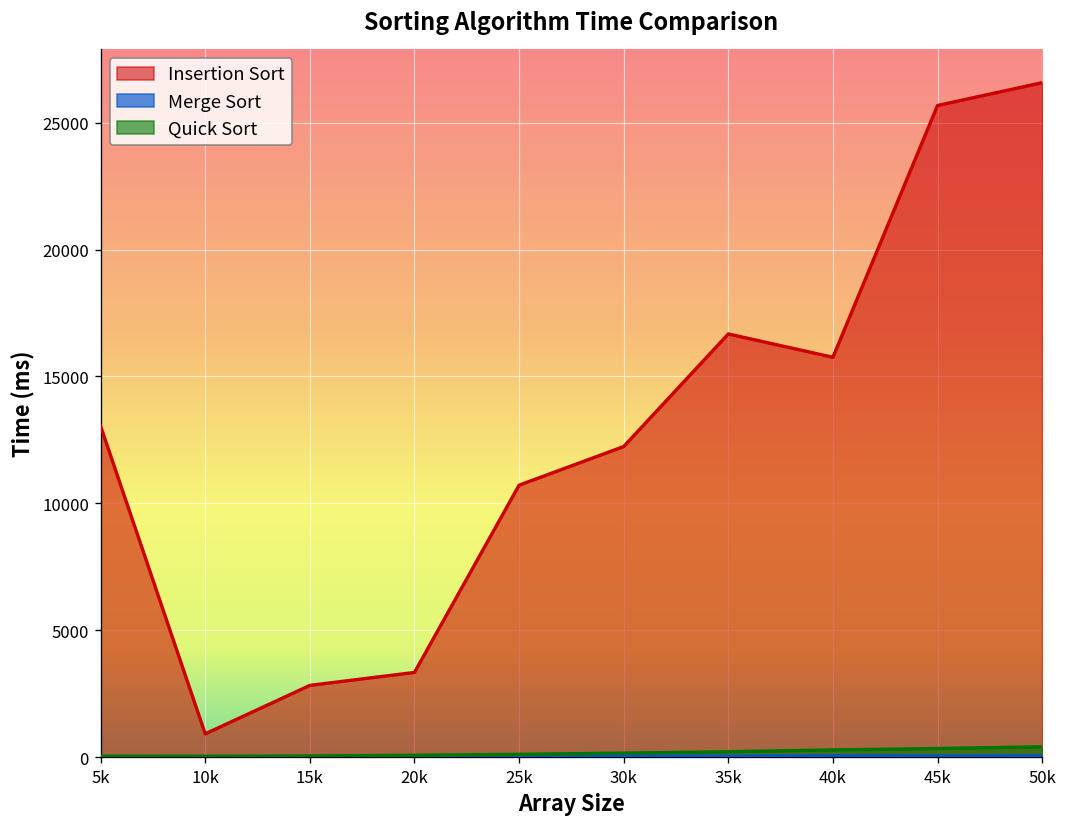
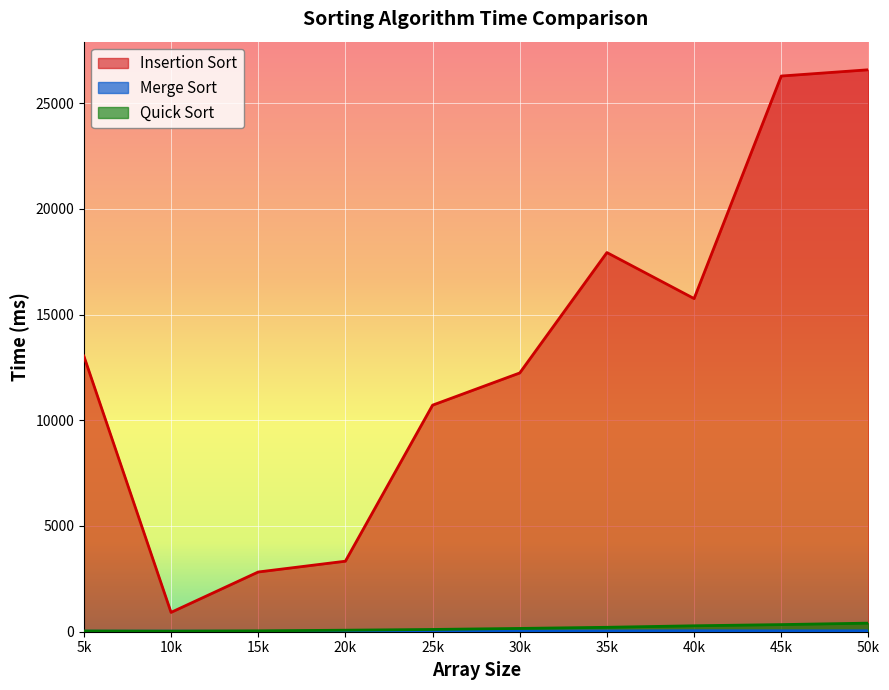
Insertion Sort, 35k: 16700 -> 17900
Insertion Sort, 45k: 25700 -> 26300
